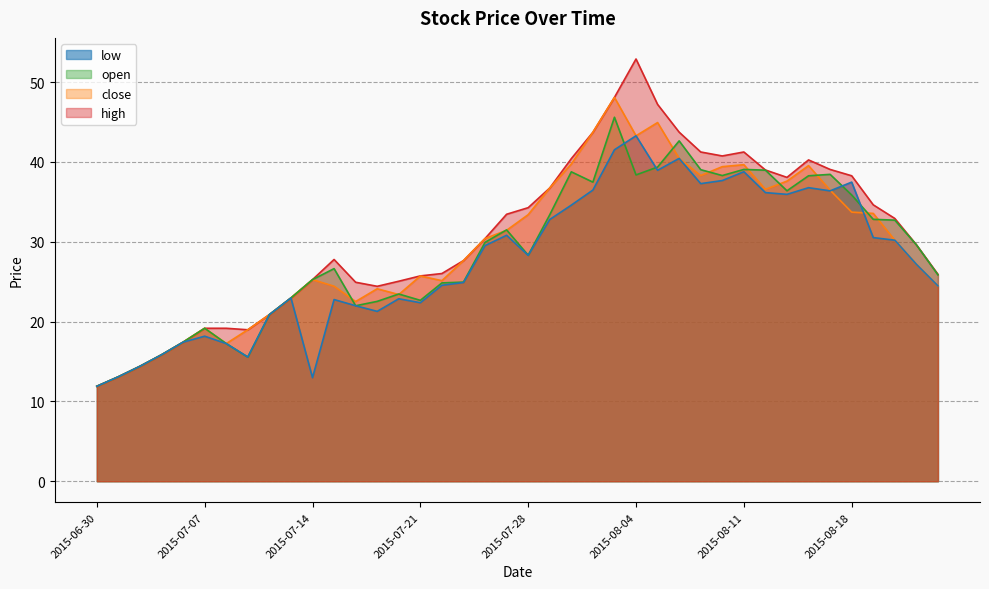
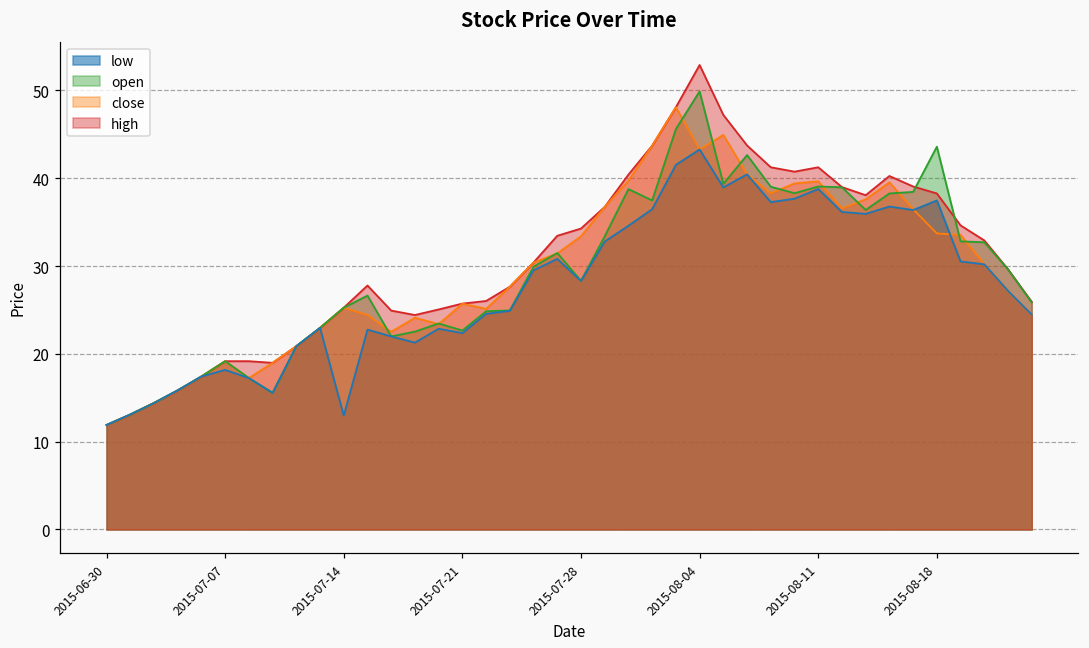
open, 2015-08-04: 38 -> 50
open, 2015-08-18: 36 -> 44
